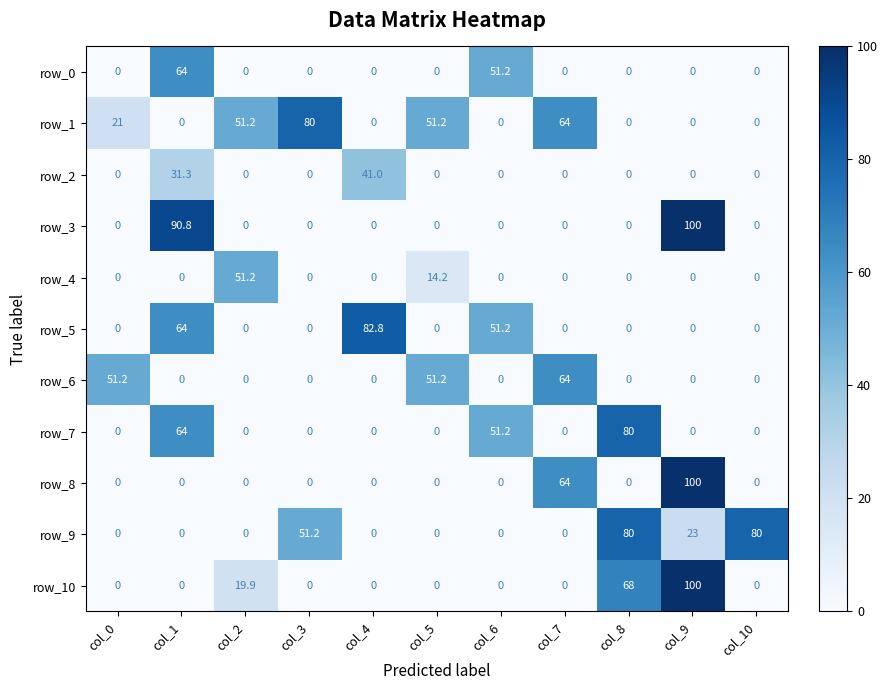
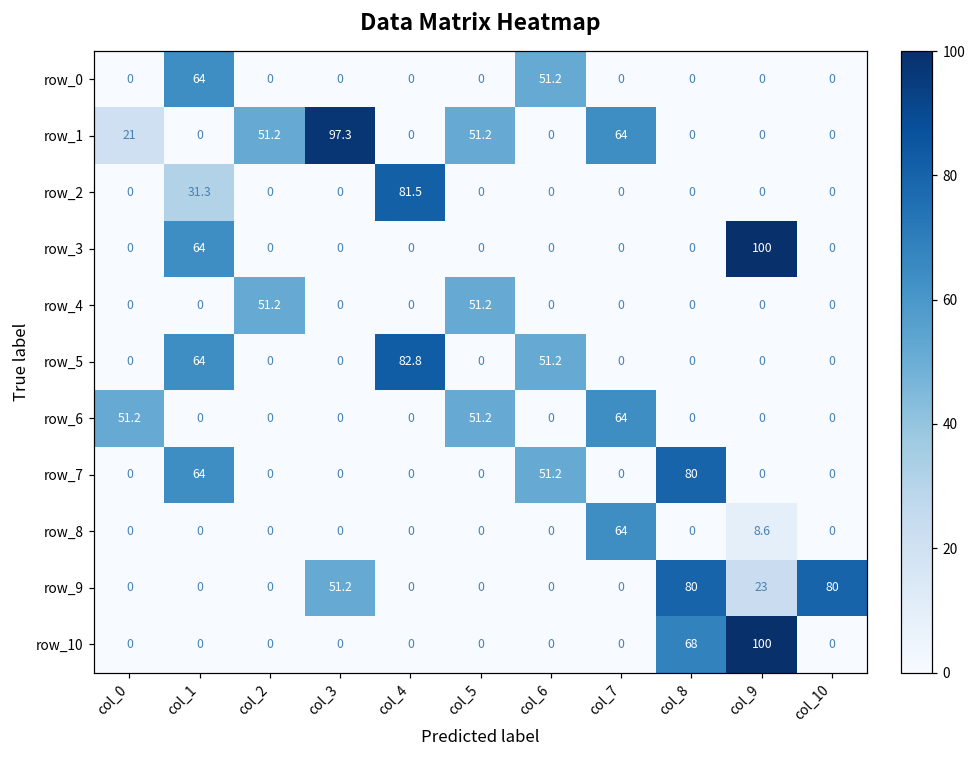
row_1, col_3: 80 -> 97.3
row_2, col_4: 41.0 -> 81.5
row_3, col_1: 90.8 -> 64
row_4, col_5: 14.2 -> 51.2
row_8, col_9: 100 -> 8.6
row_10, col_2: 19.9 -> 0
